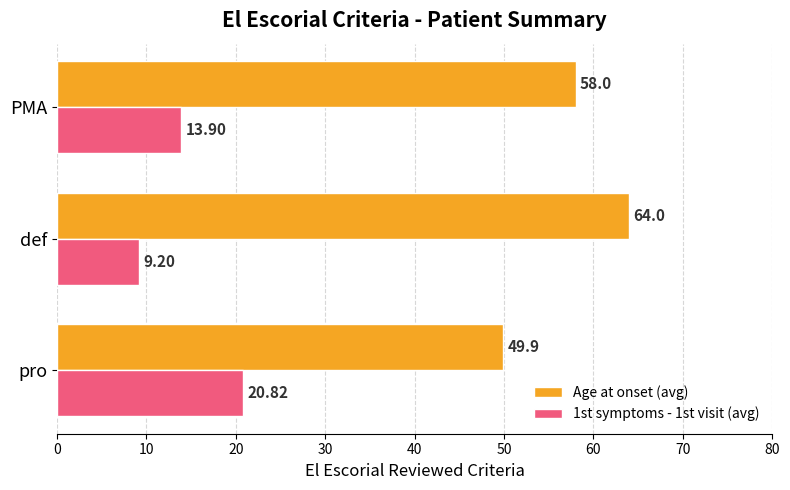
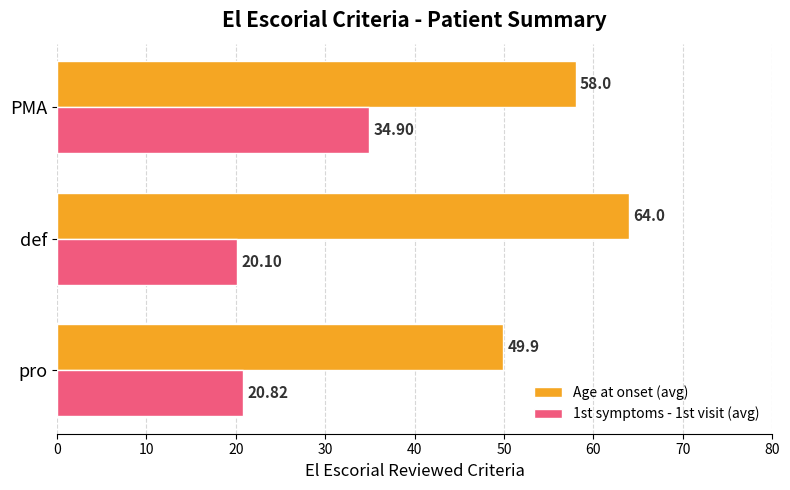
1st symptoms - 1st visit (avg), PMA: 13.90 -> 34.90
1st symptoms - 1st visit (avg), def: 9.20 -> 20.10
